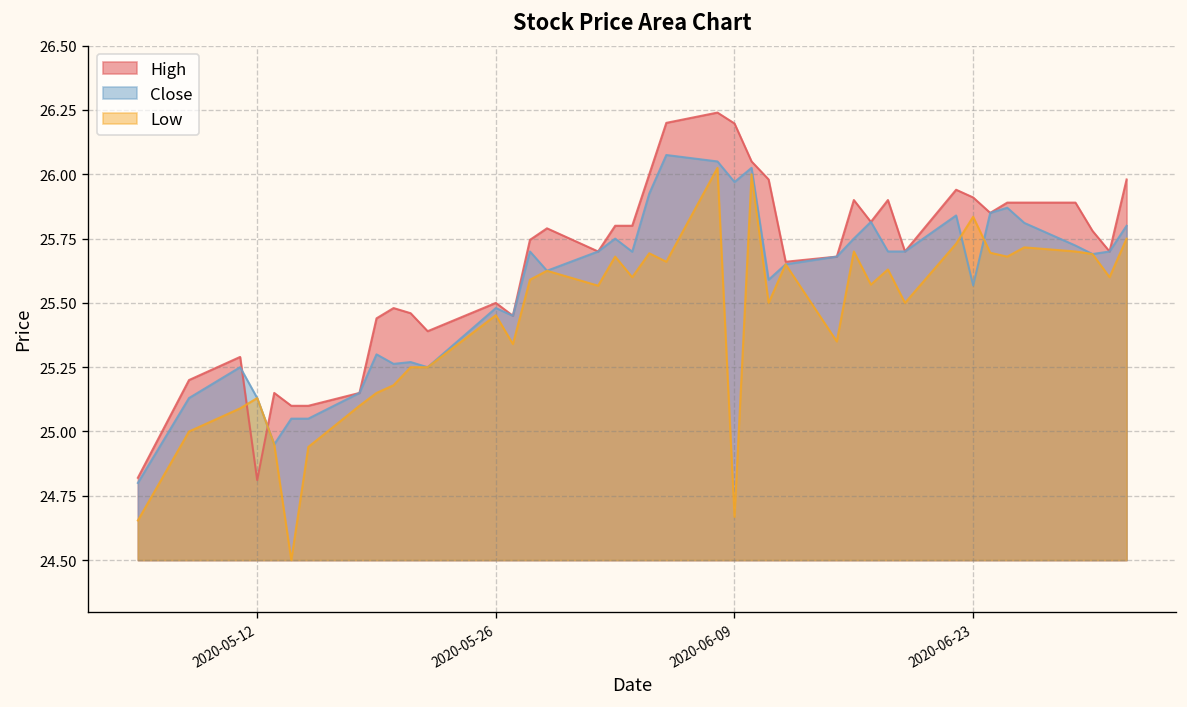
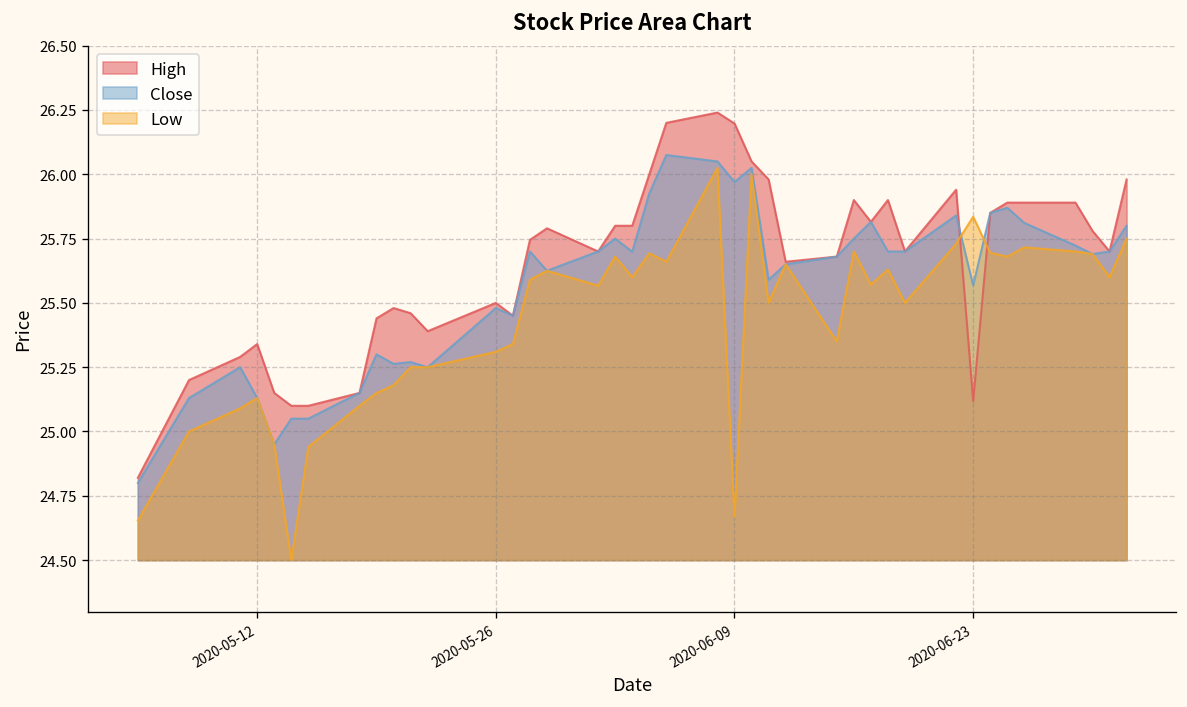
High, 2020-05-12: 24.81 -> 25.34
Low, 2020-05-26: 25.45 -> 25.31
High, 2020-06-23: 25.91 -> 25.12
